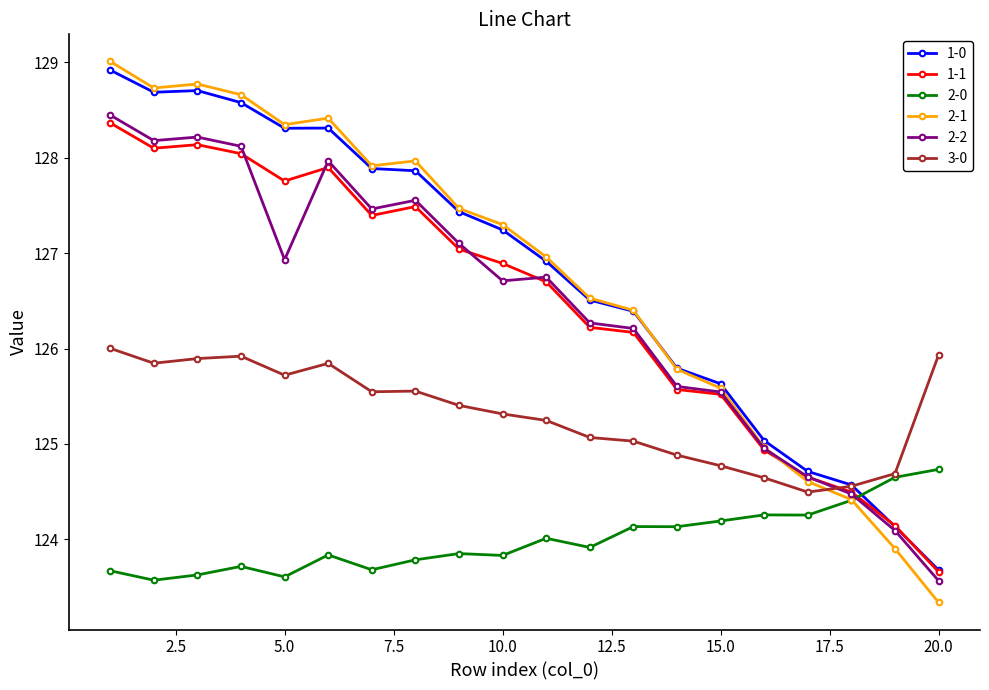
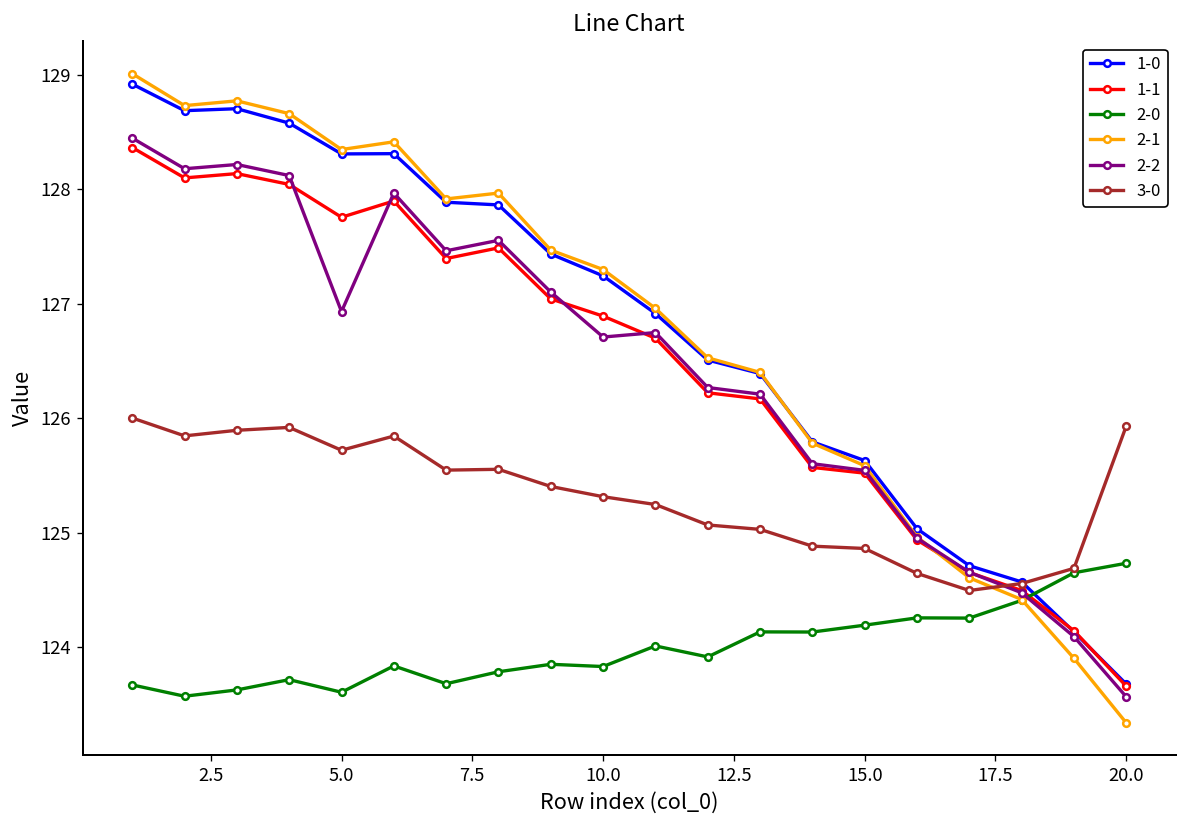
3-0, 15.0: 124.8 -> 124.9
